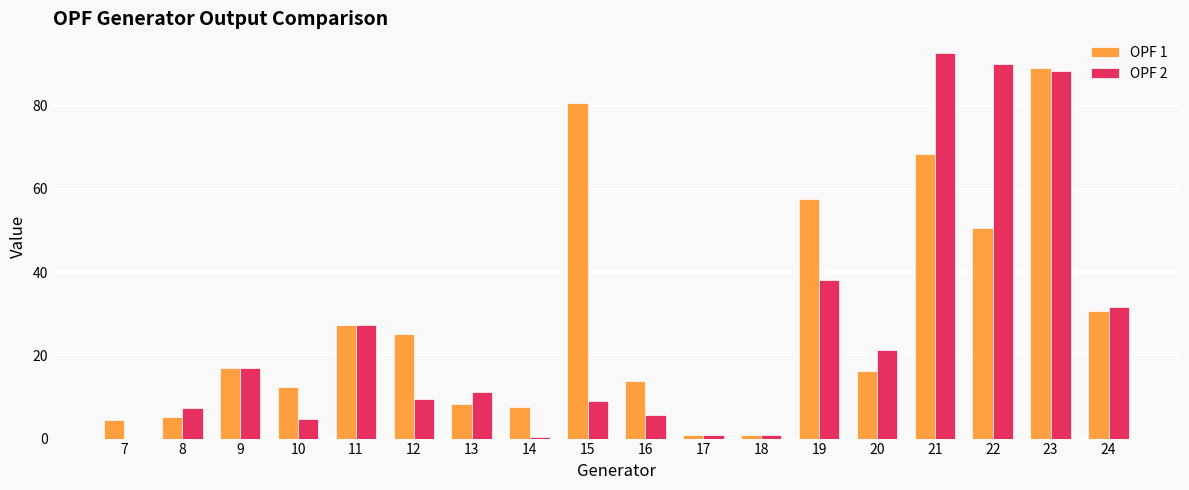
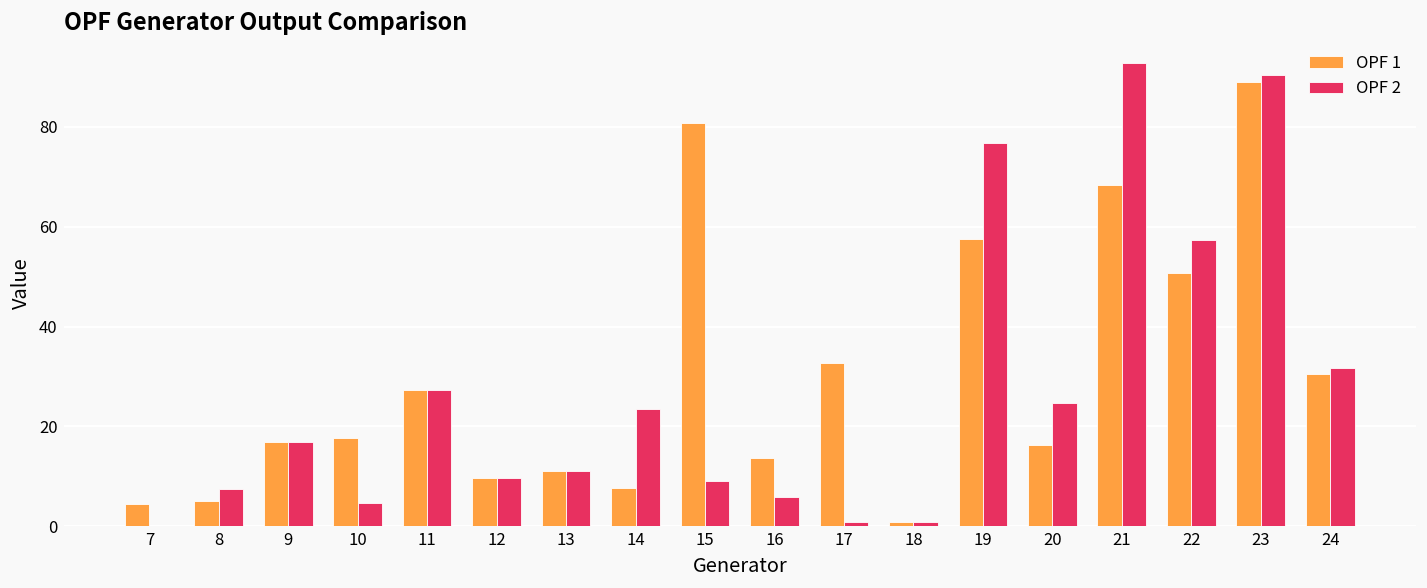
OPF 1, 10: 12 -> 18
OPF 1, 12: 25 -> 10
OPF 1, 13: 8 -> 11
OPF 2, 14: 0 -> 24
OPF 1, 17: 1 -> 33
OPF 2, 19: 38 -> 77
OPF 2, 20: 21 -> 25
OPF 2, 22: 90 -> 57
OPF 2, 23: 88 -> 90
